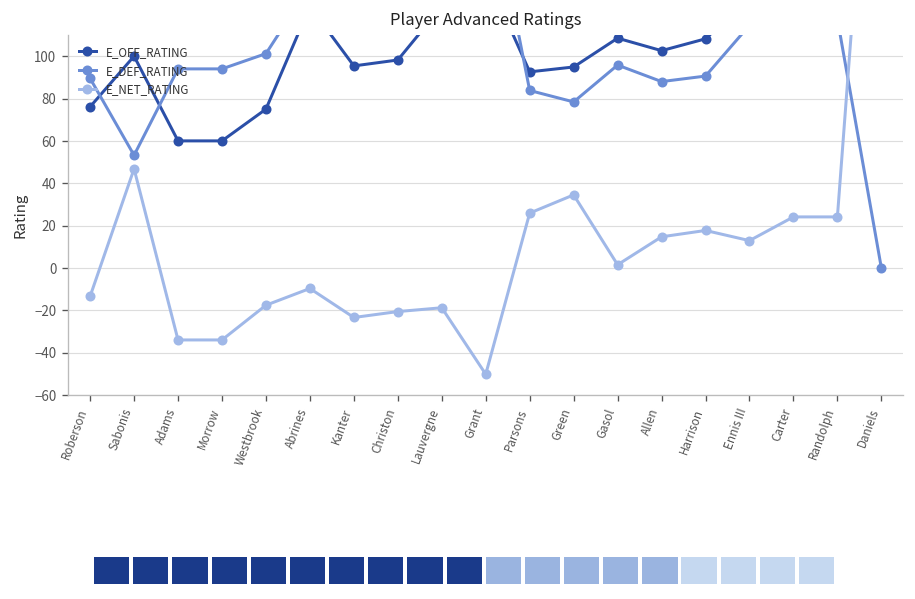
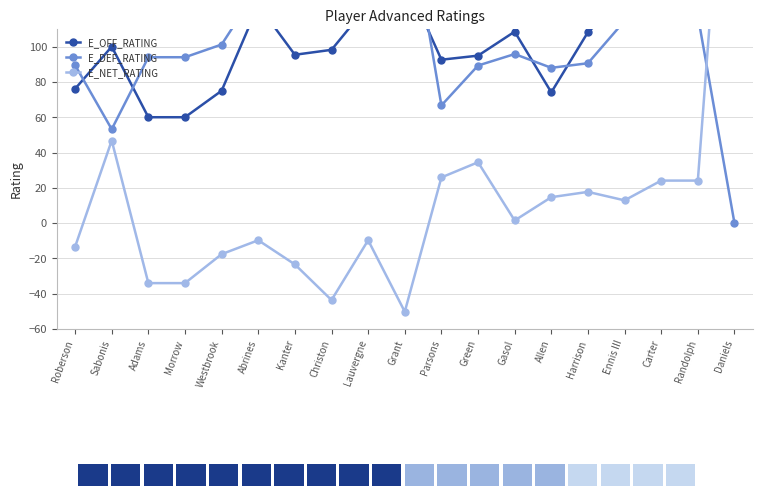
E_NET_RATING, Christon: -21 -> -44
E_NET_RATING, Lauvergne: -19 -> -10
E_DEF_RATING, Parsons: 84 -> 67
E_DEF_RATING, Green: 78 -> 89
E_OFF_RATING, Allen: 103 -> 74
